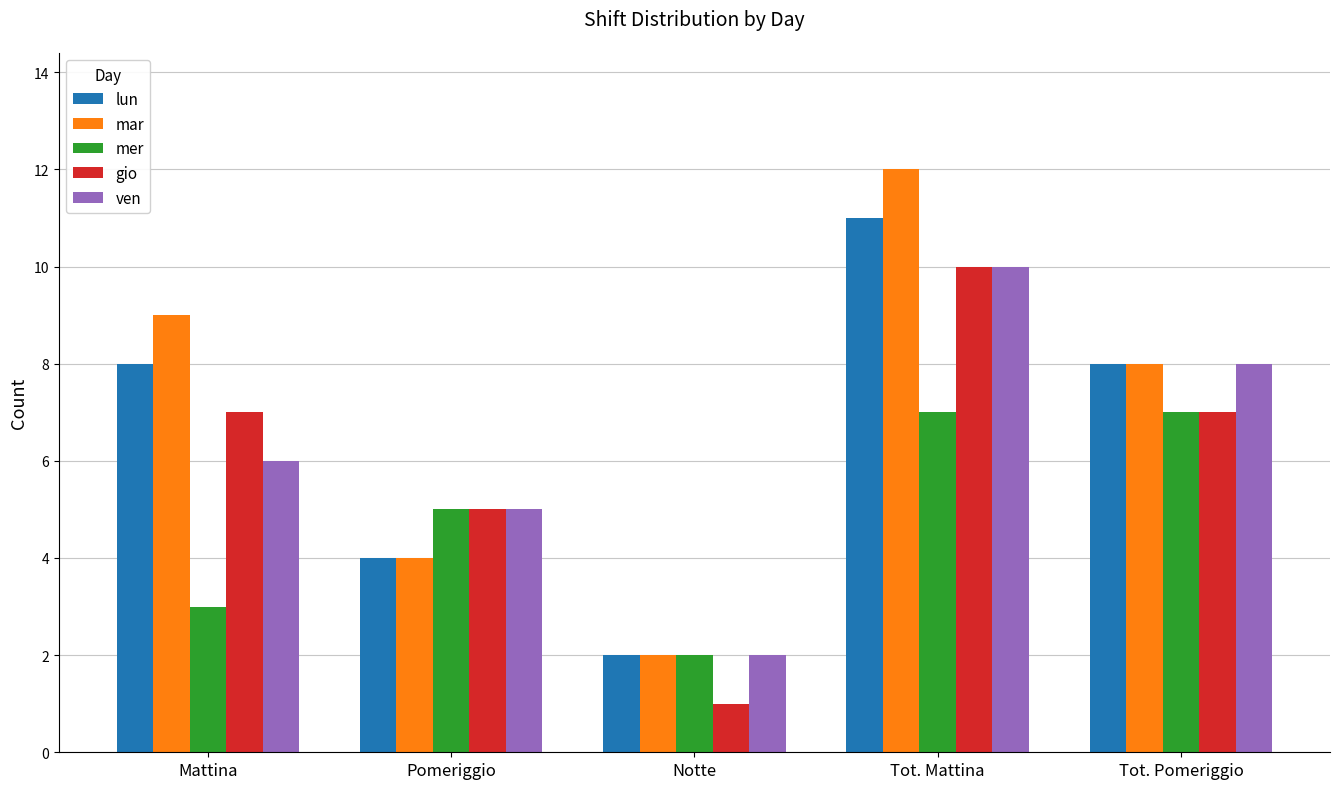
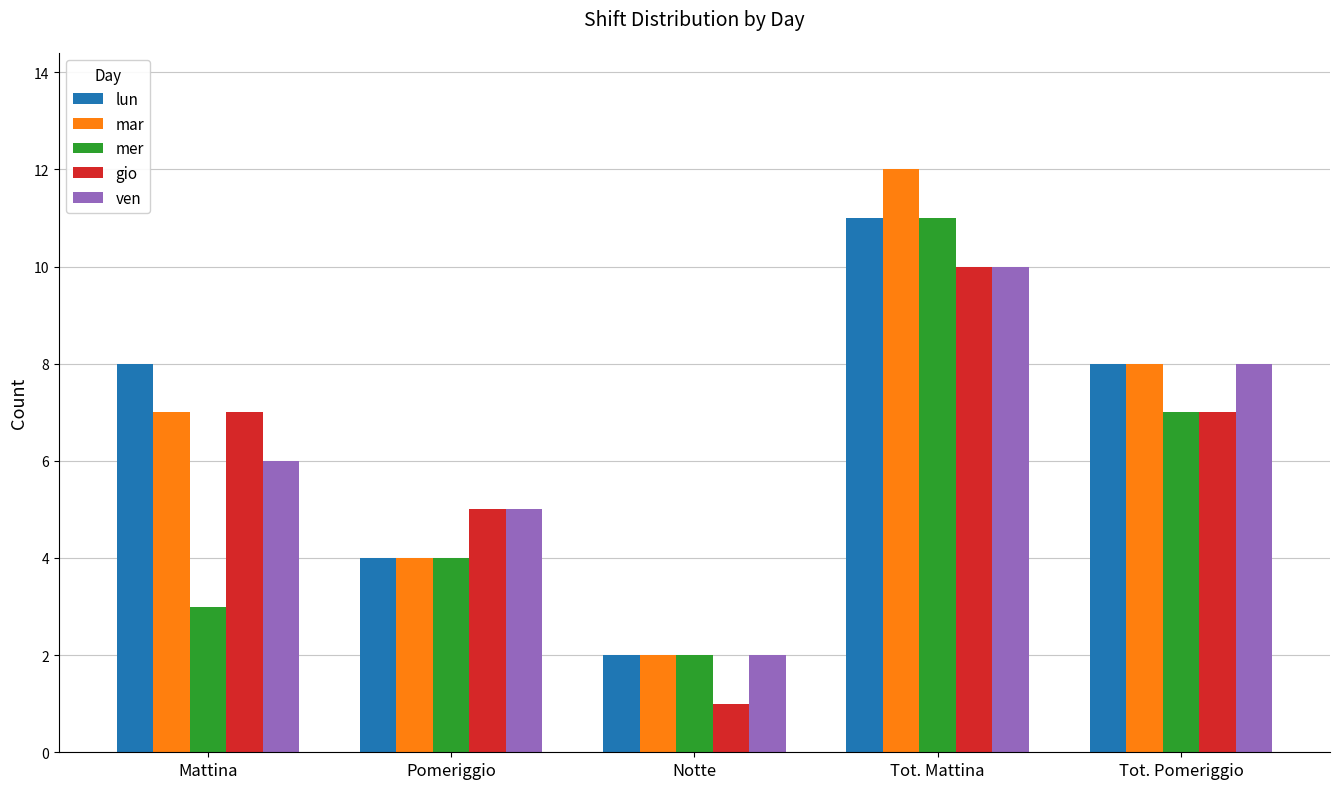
mar, Mattina: 9 -> 7
mer, Pomeriggio: 5 -> 4
mer, Tot. Mattina: 7 -> 11
